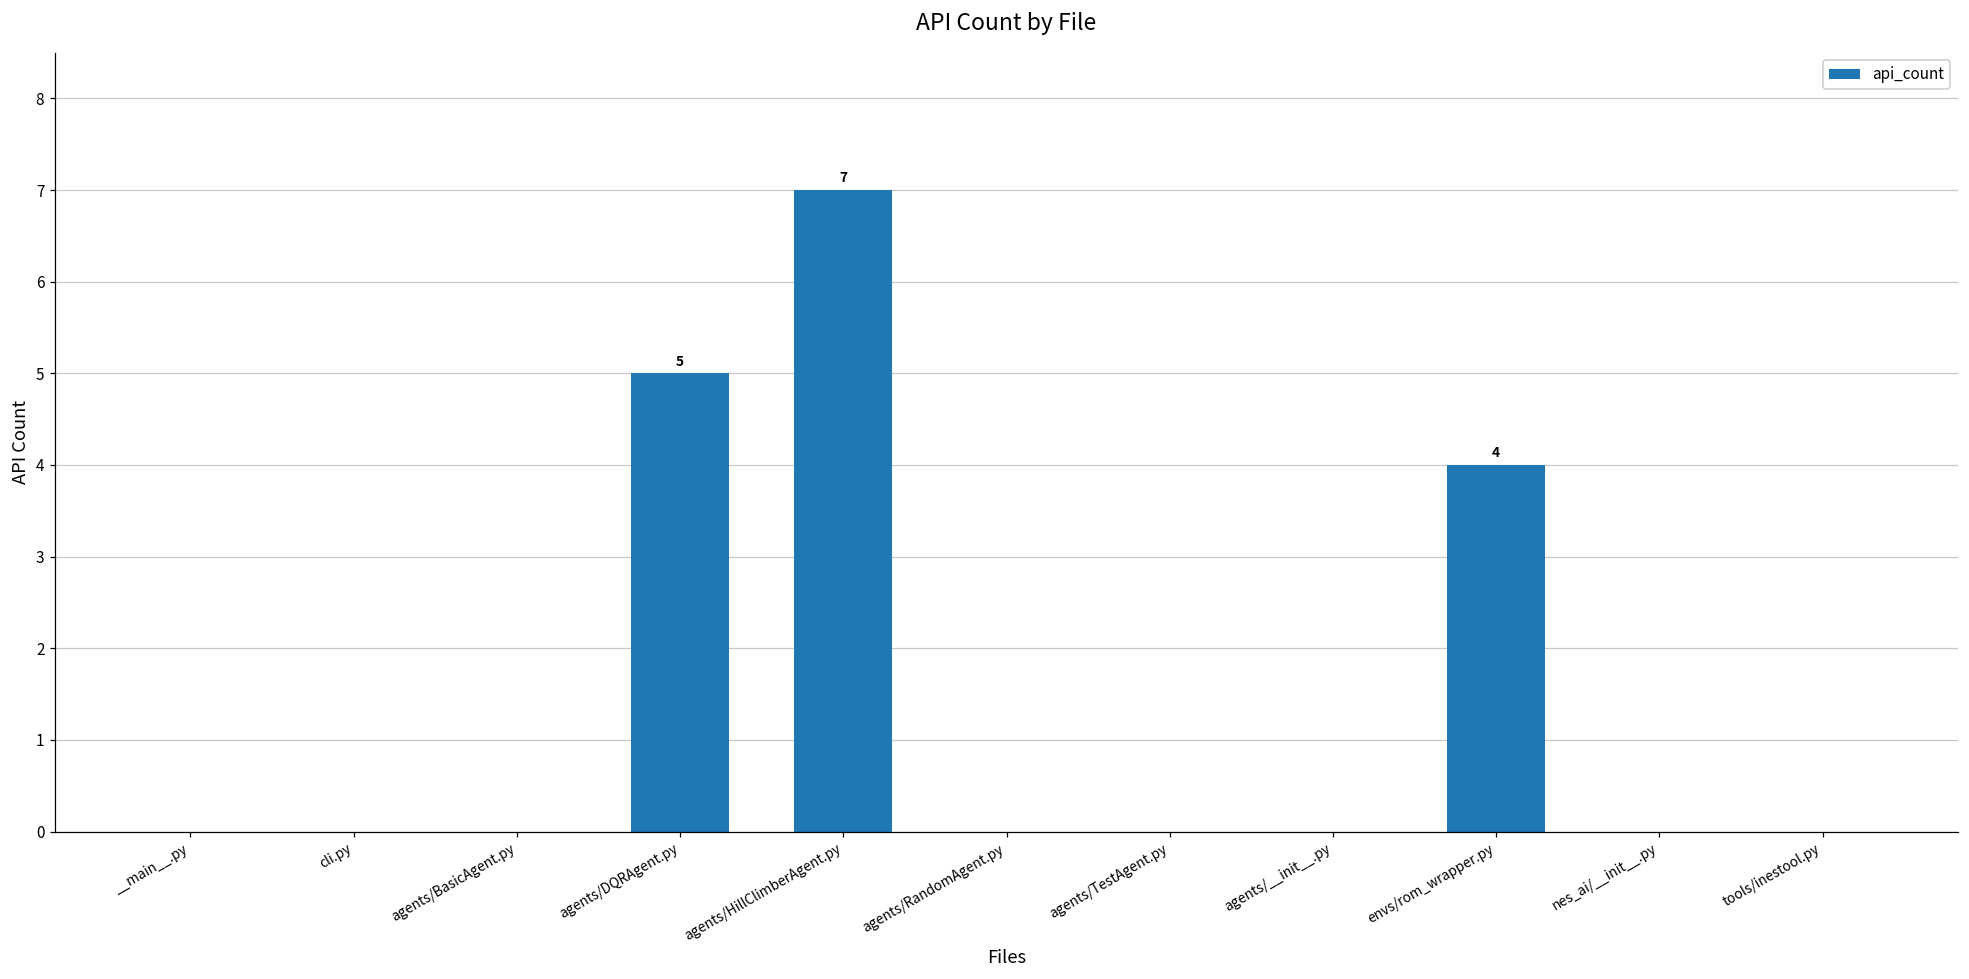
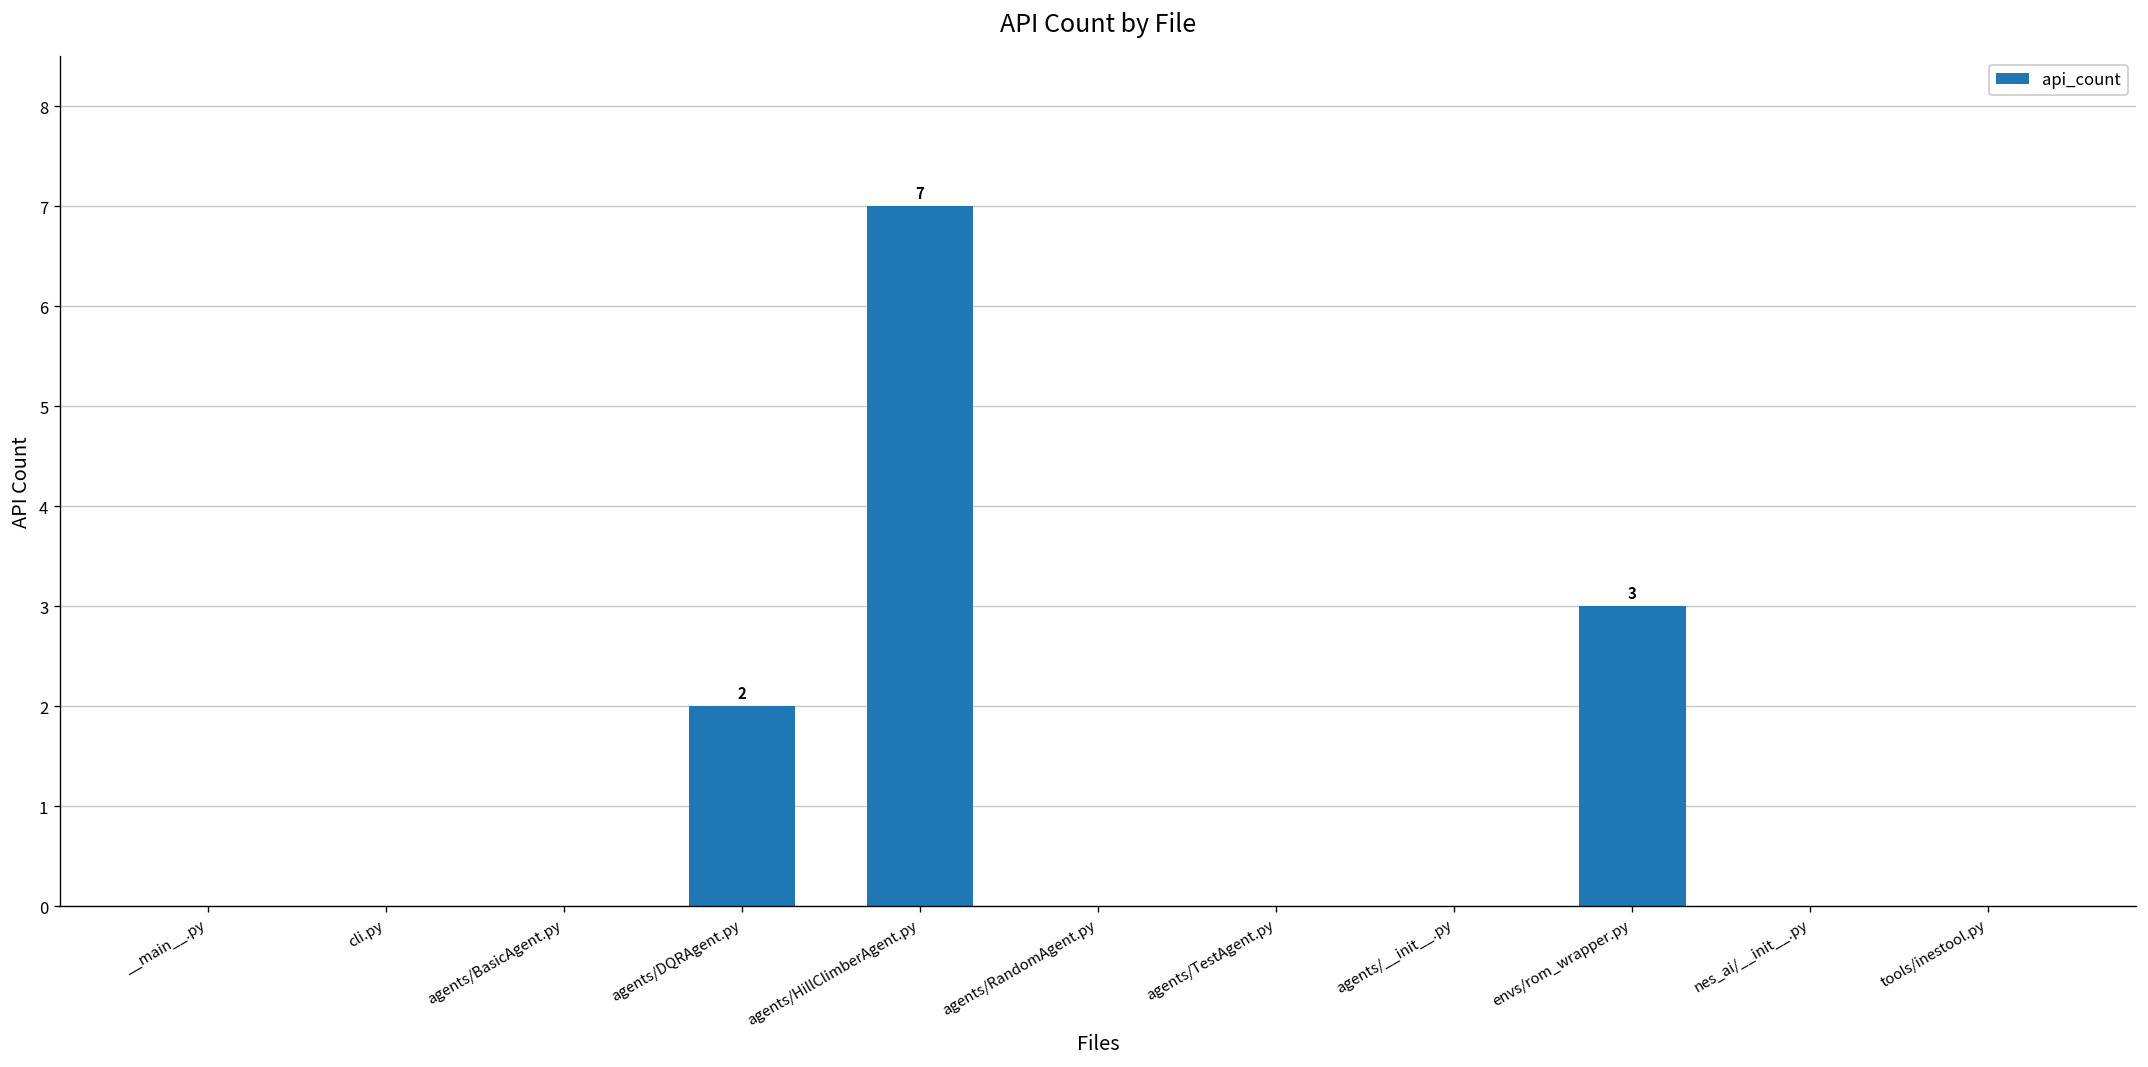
agents/DQRAgent.py: 5 -> 2
envs/rom_wrapper.py: 4 -> 3
